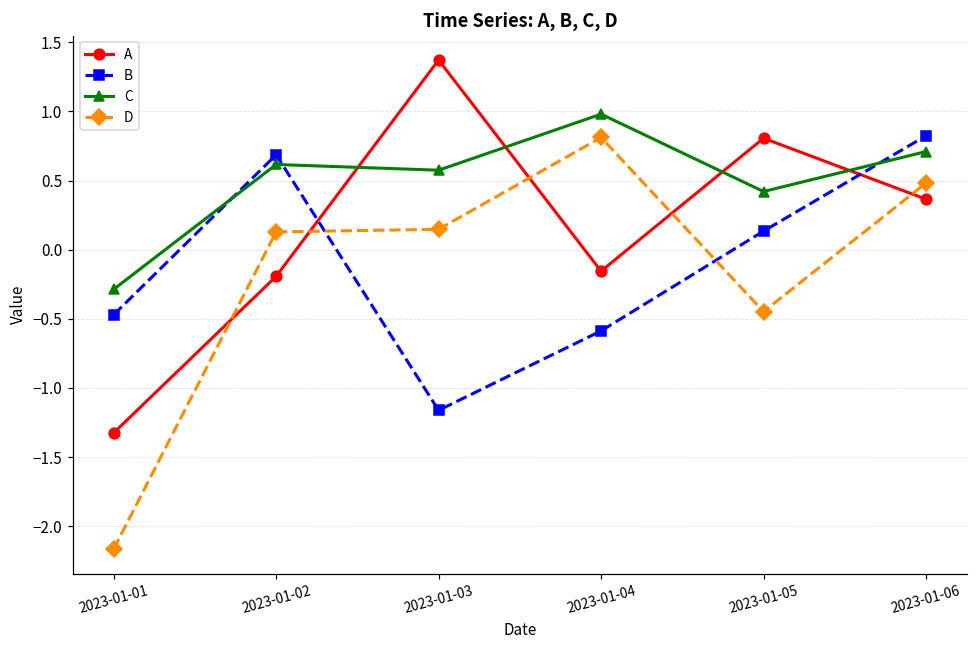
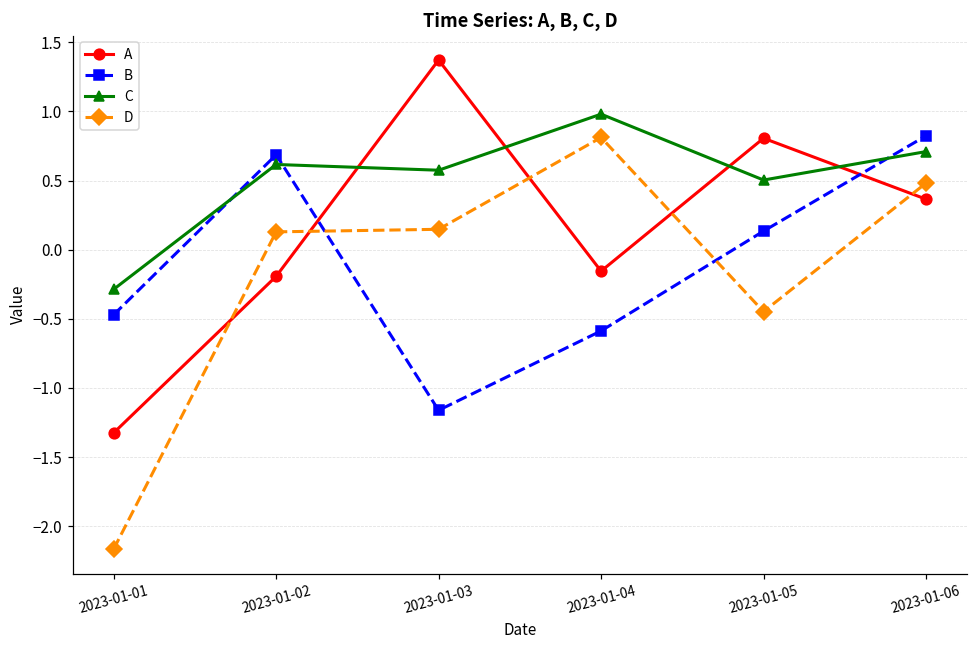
C, 2023-01-05: 0.42 -> 0.50
